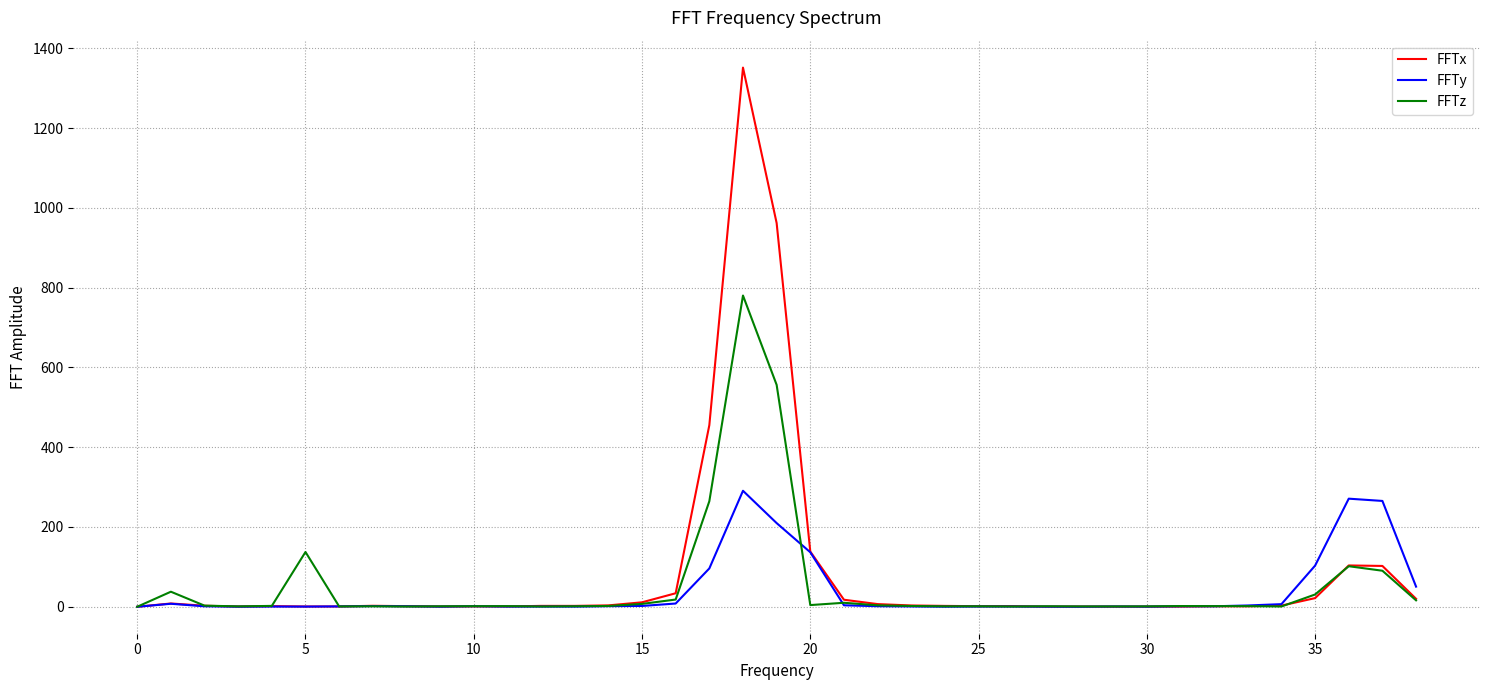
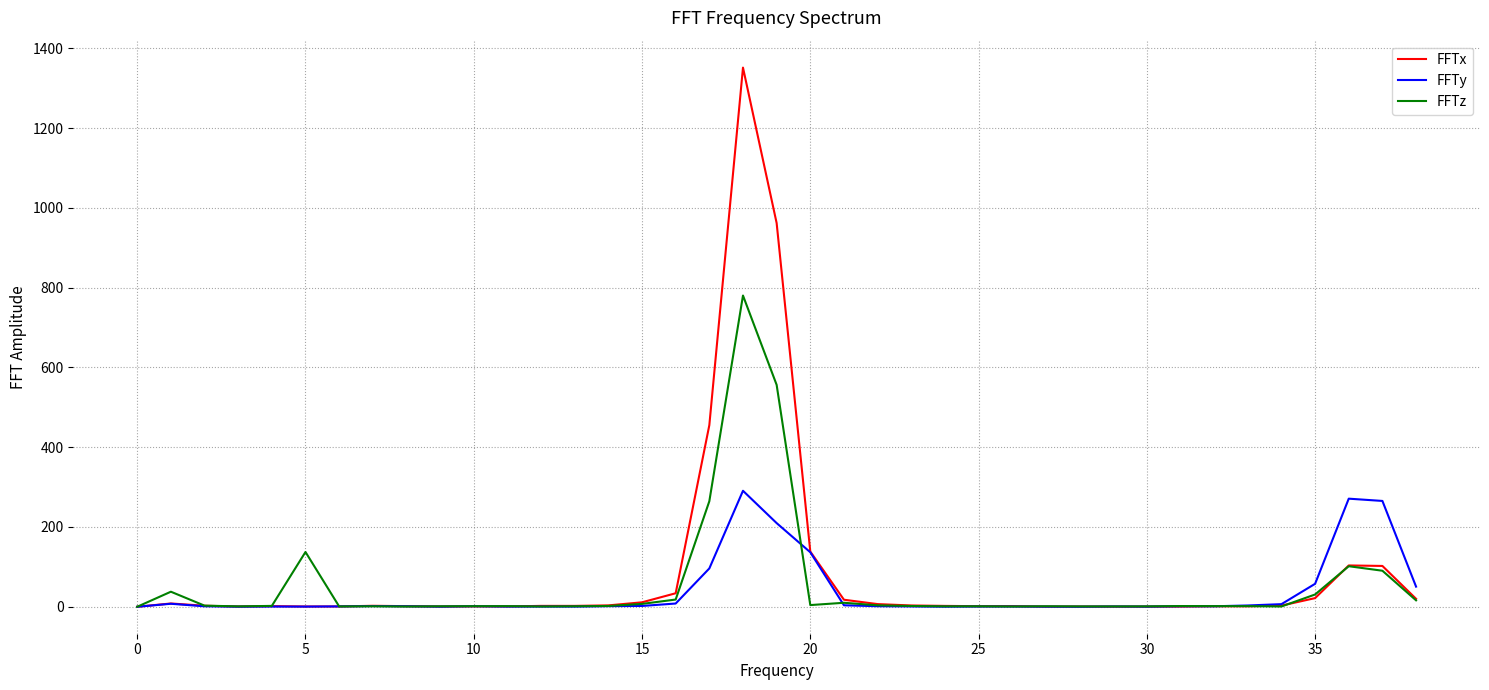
FFTy, 35: 100 -> 60
